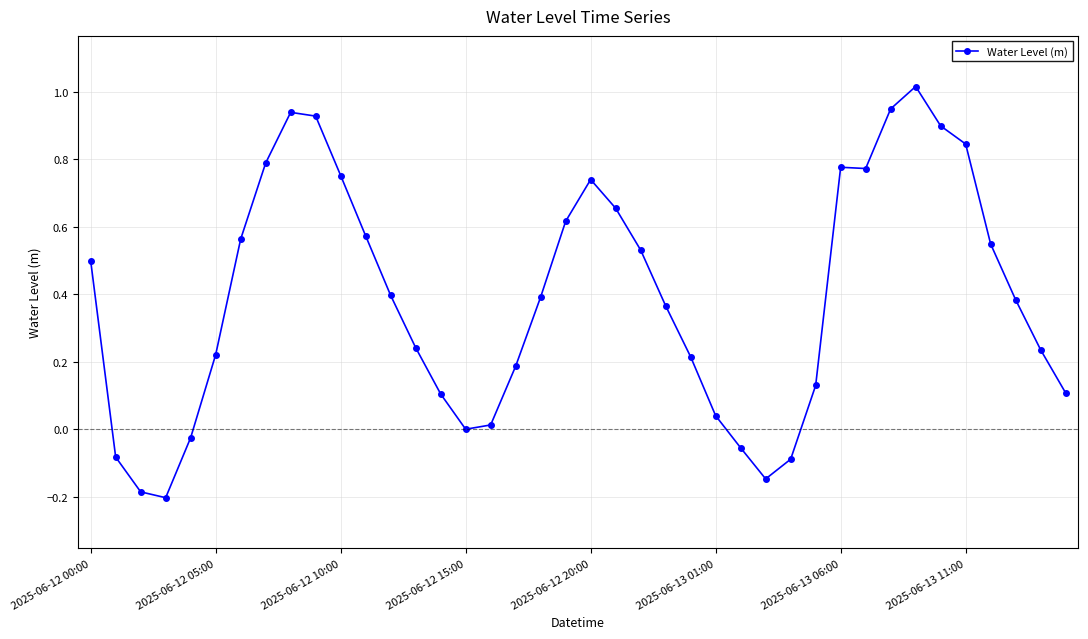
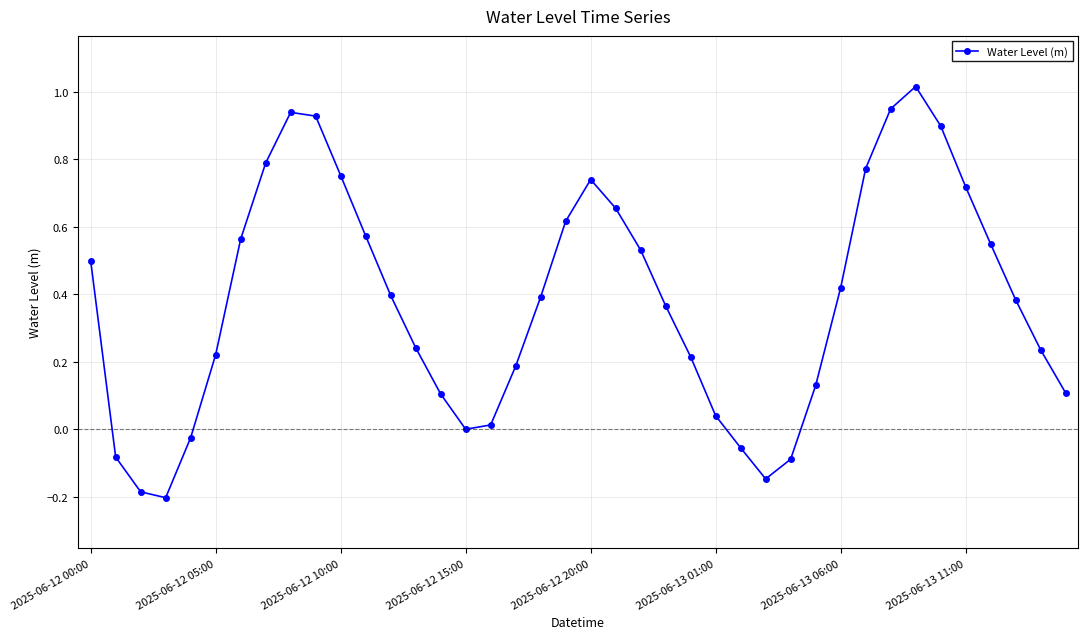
2025-06-13 06:00: 0.78 -> 0.42
2025-06-13 11:00: 0.85 -> 0.72
